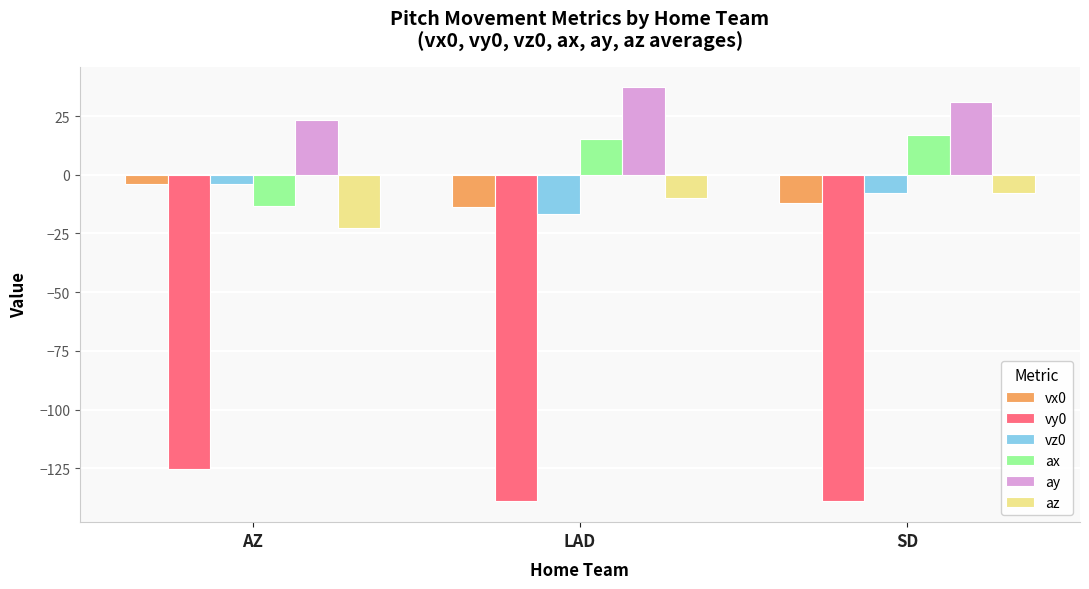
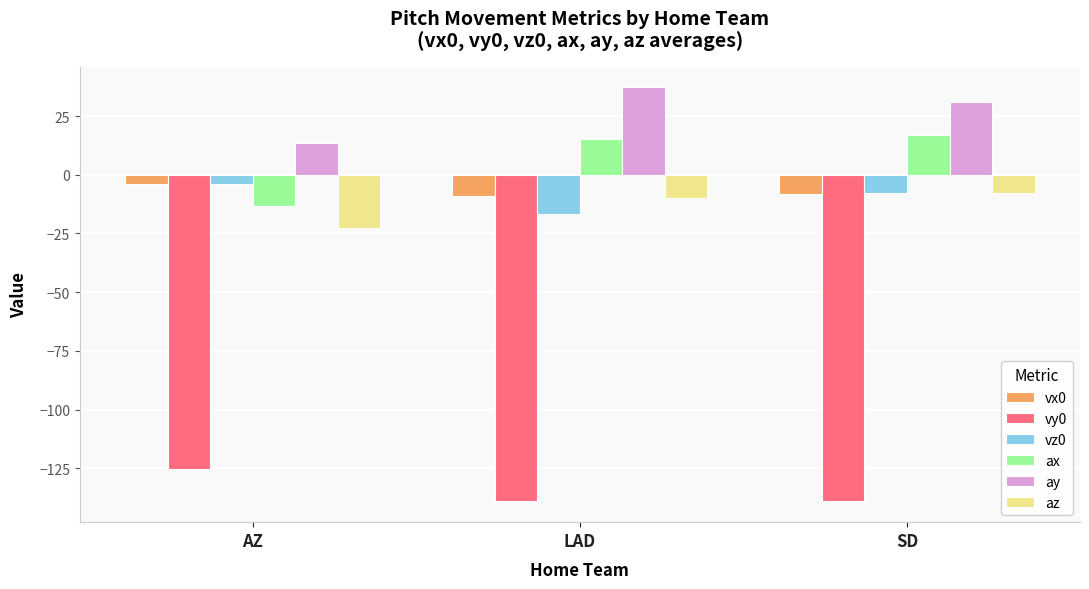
ay, AZ: 23 -> 13
vx0, LAD: -14 -> -9
vx0, SD: -12 -> -8
